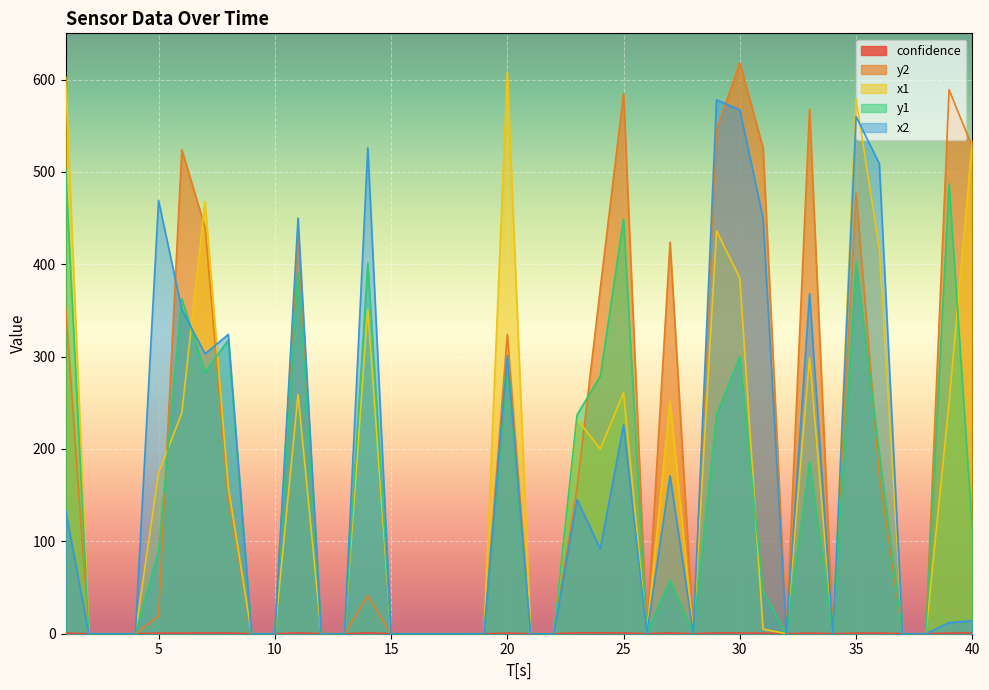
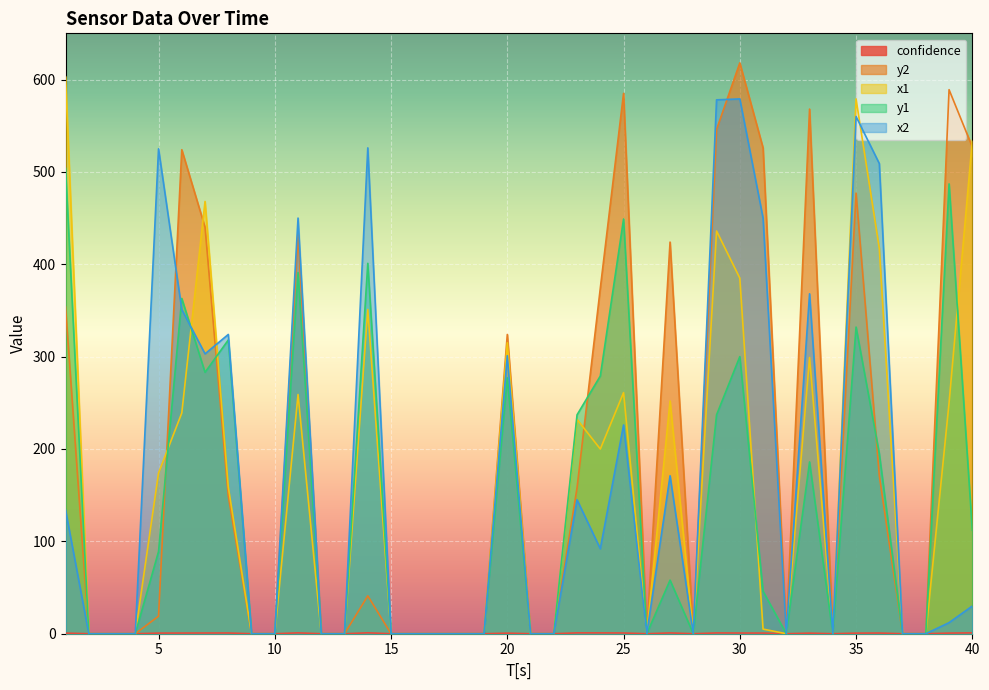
x2, 5: 470 -> 530
x1, 20: 610 -> 320
y1, 20: 290 -> 280
x2, 30: 570 -> 580
y1, 35: 400 -> 330
x2, 40: 10 -> 30
